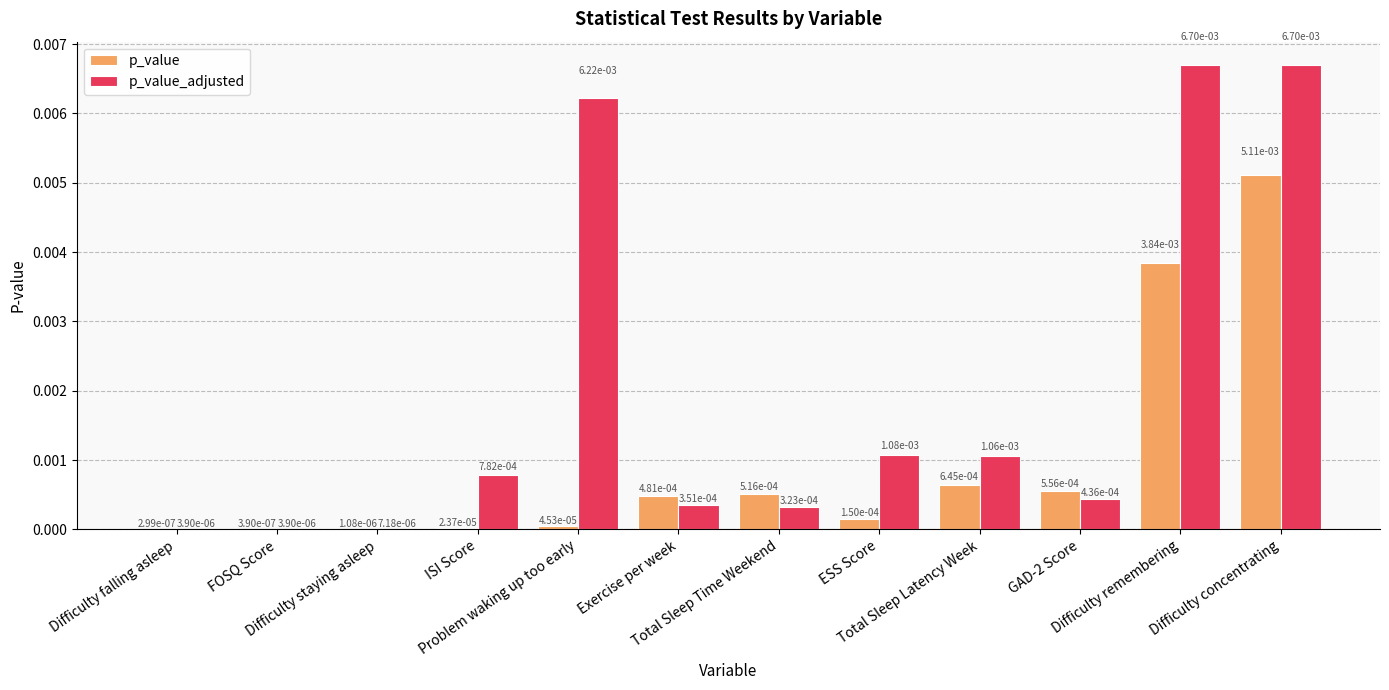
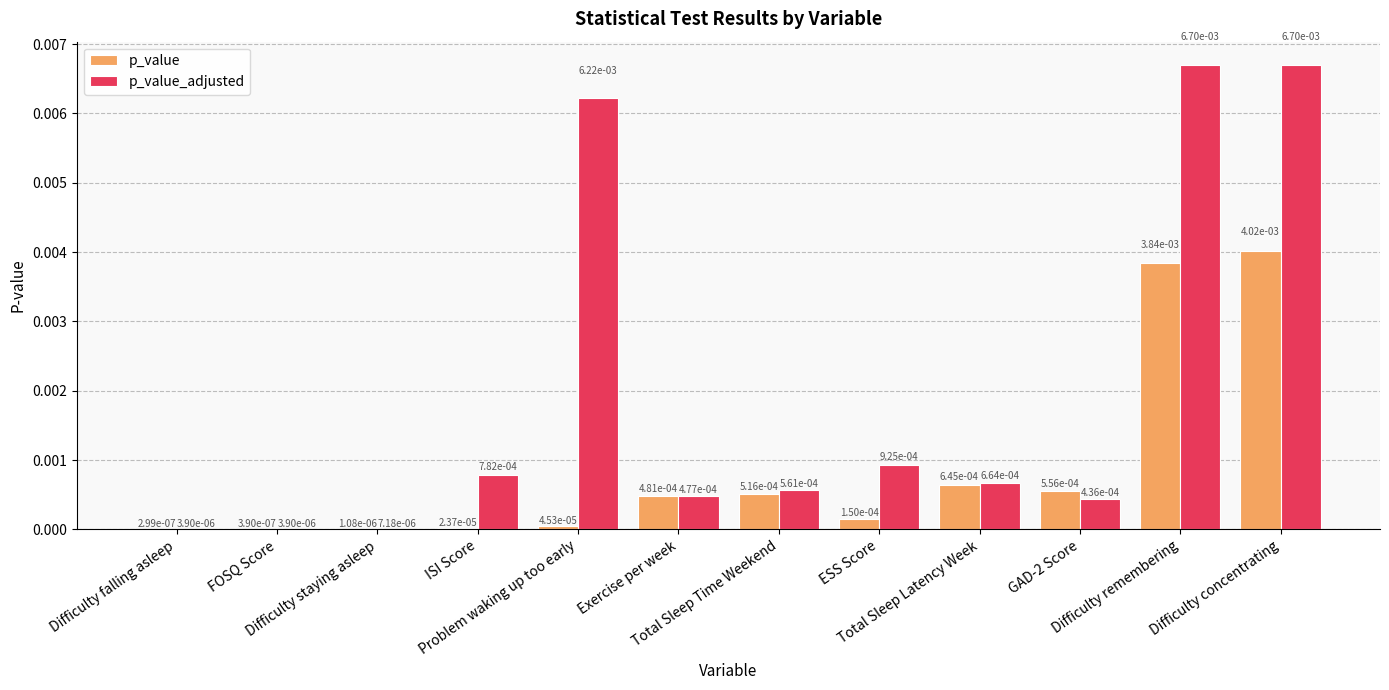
p_value_adjusted, Exercise per week: 3.51e-04 -> 4.77e-04
p_value_adjusted, Total Sleep Time Weekend: 3.23e-04 -> 5.61e-04
p_value_adjusted, ESS Score: 1.08e-03 -> 9.25e-04
p_value_adjusted, Total Sleep Latency Week: 1.06e-03 -> 6.64e-04
p_value, Difficulty concentrating: 5.11e-03 -> 4.02e-03
